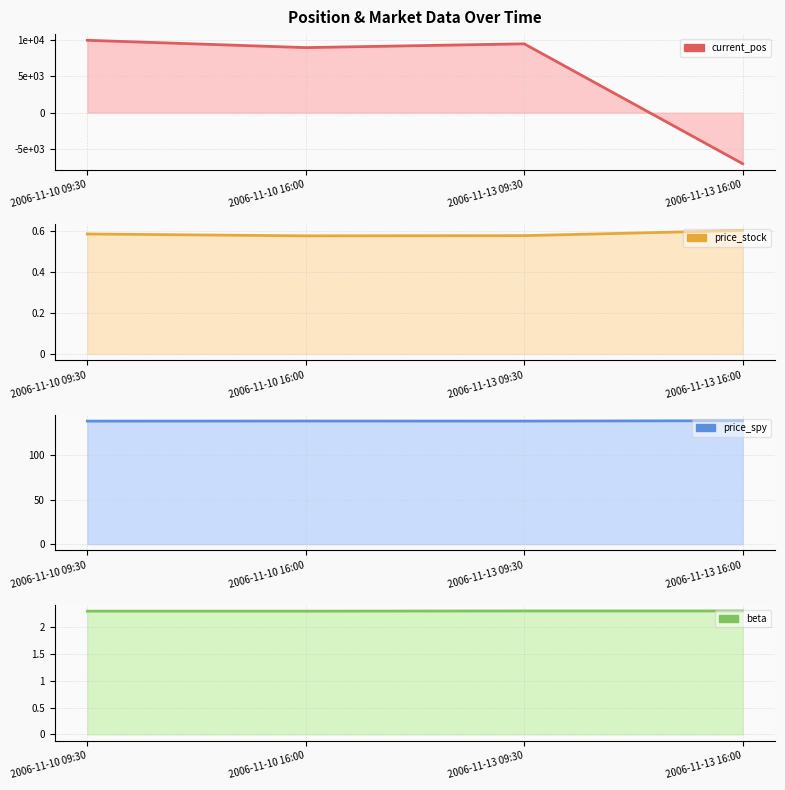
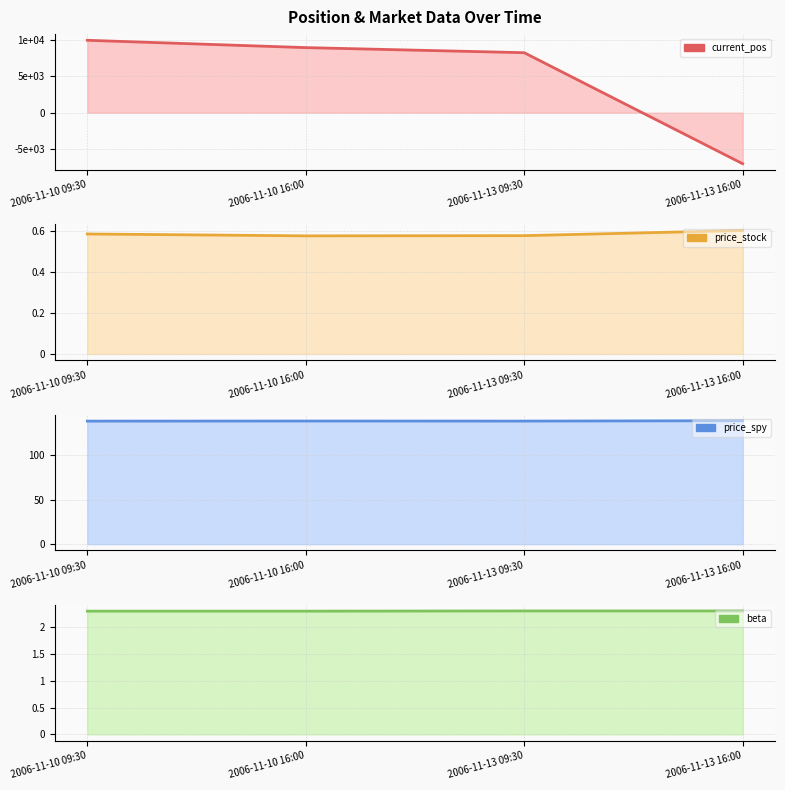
Position & Market Data Over Time, current_pos, 2006-11-13 09:30: 10000 -> 8000
